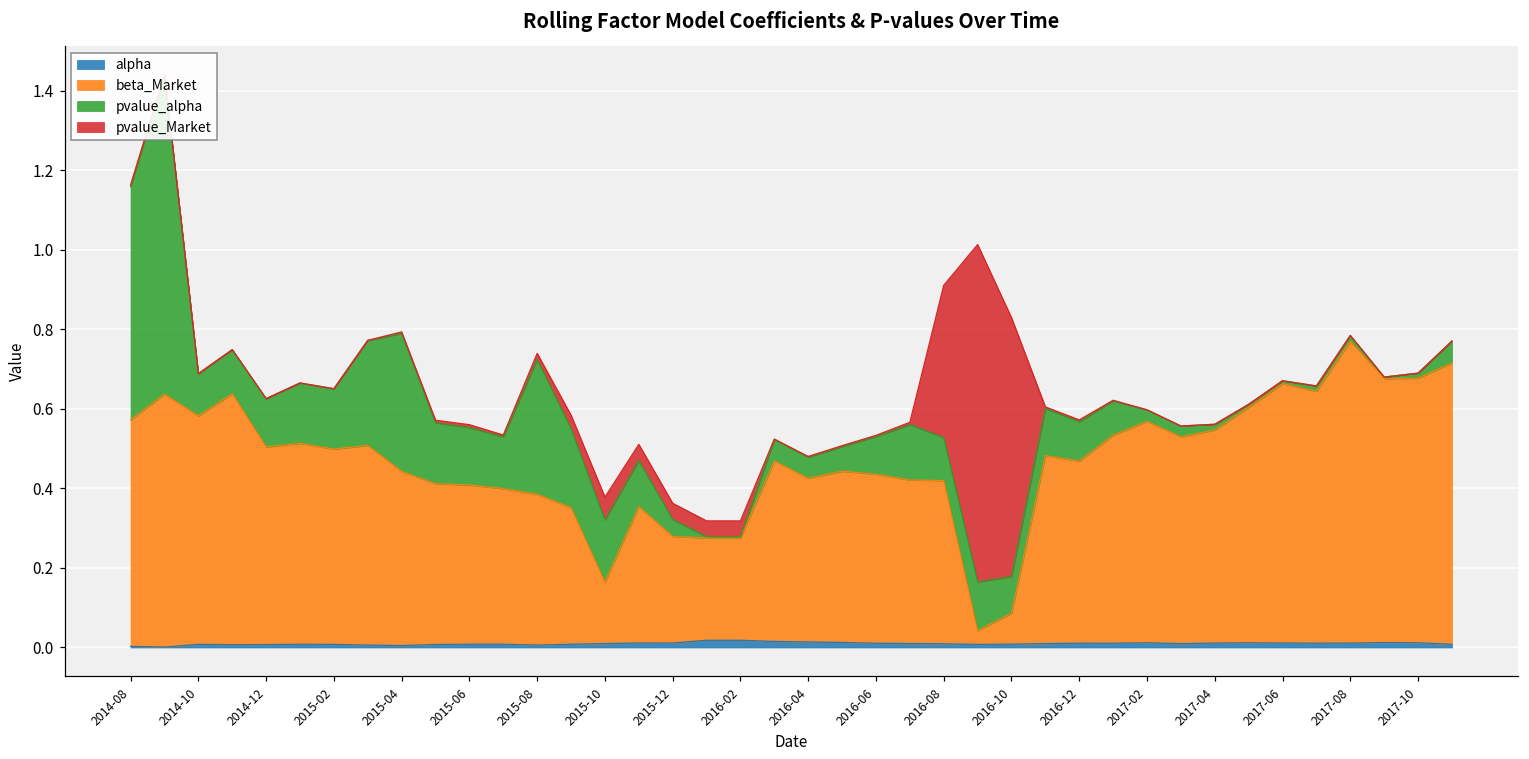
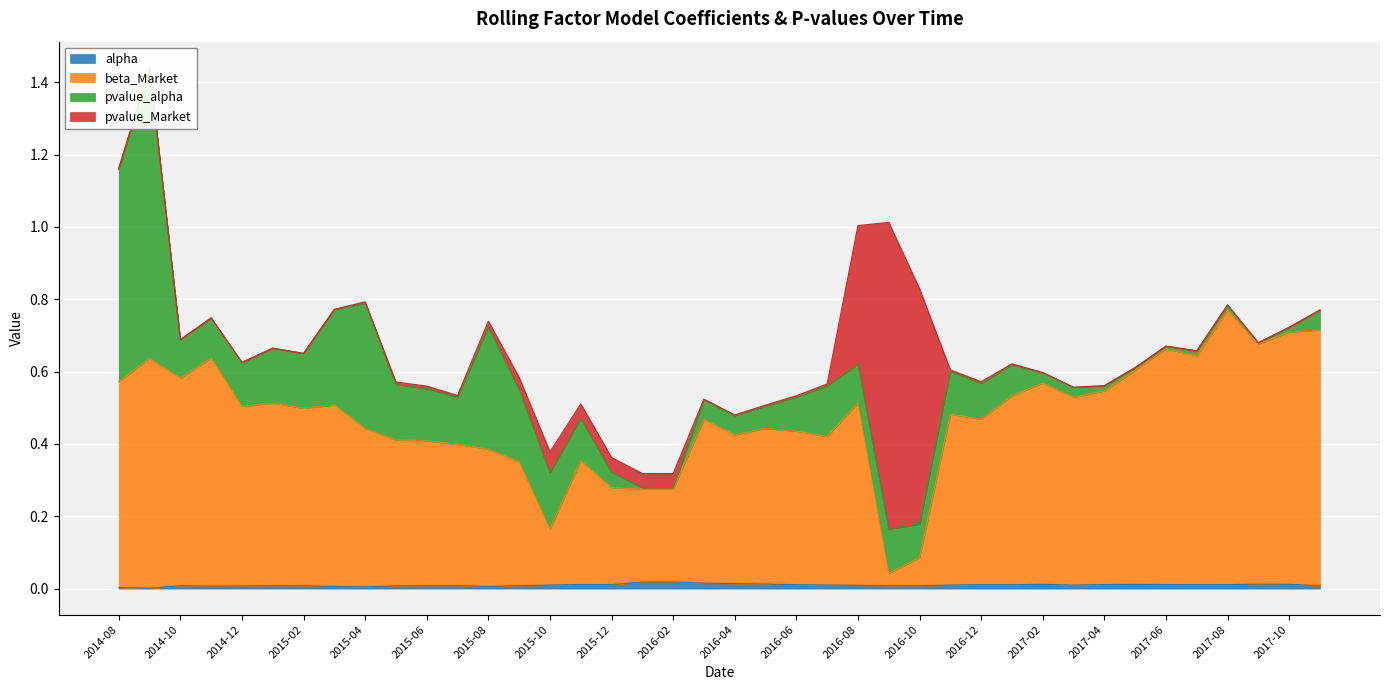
beta_Market, 2016-08: 0.41 -> 0.50
beta_Market, 2017-10: 0.66 -> 0.70
